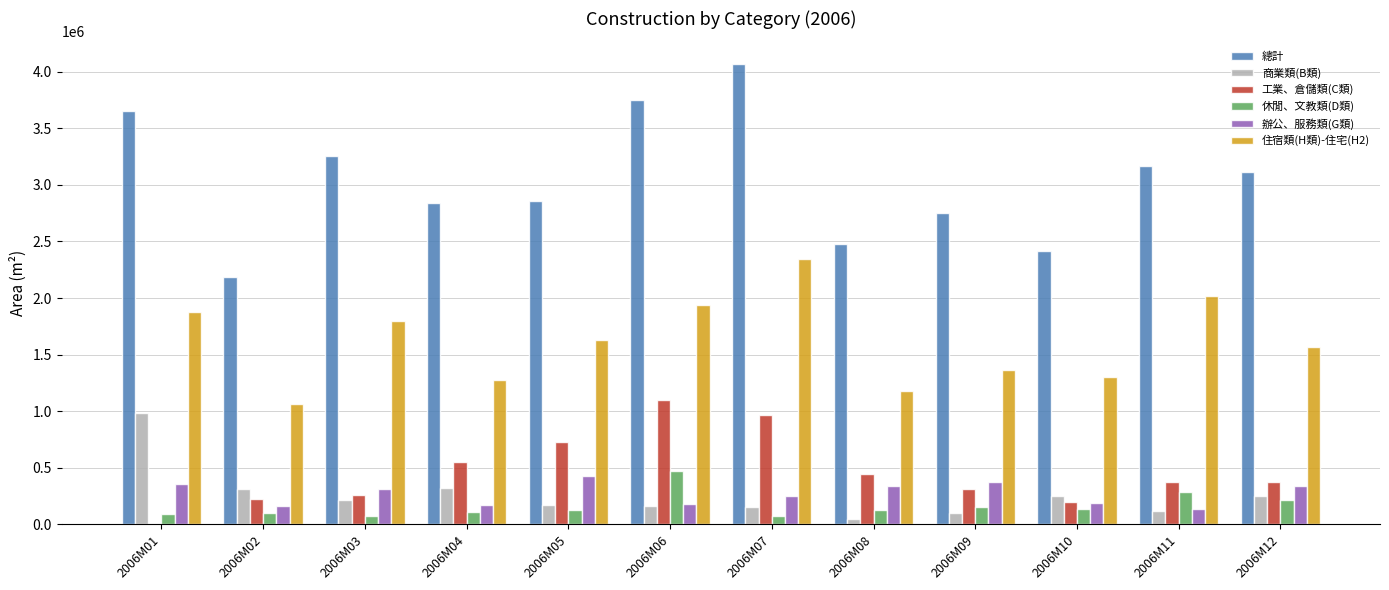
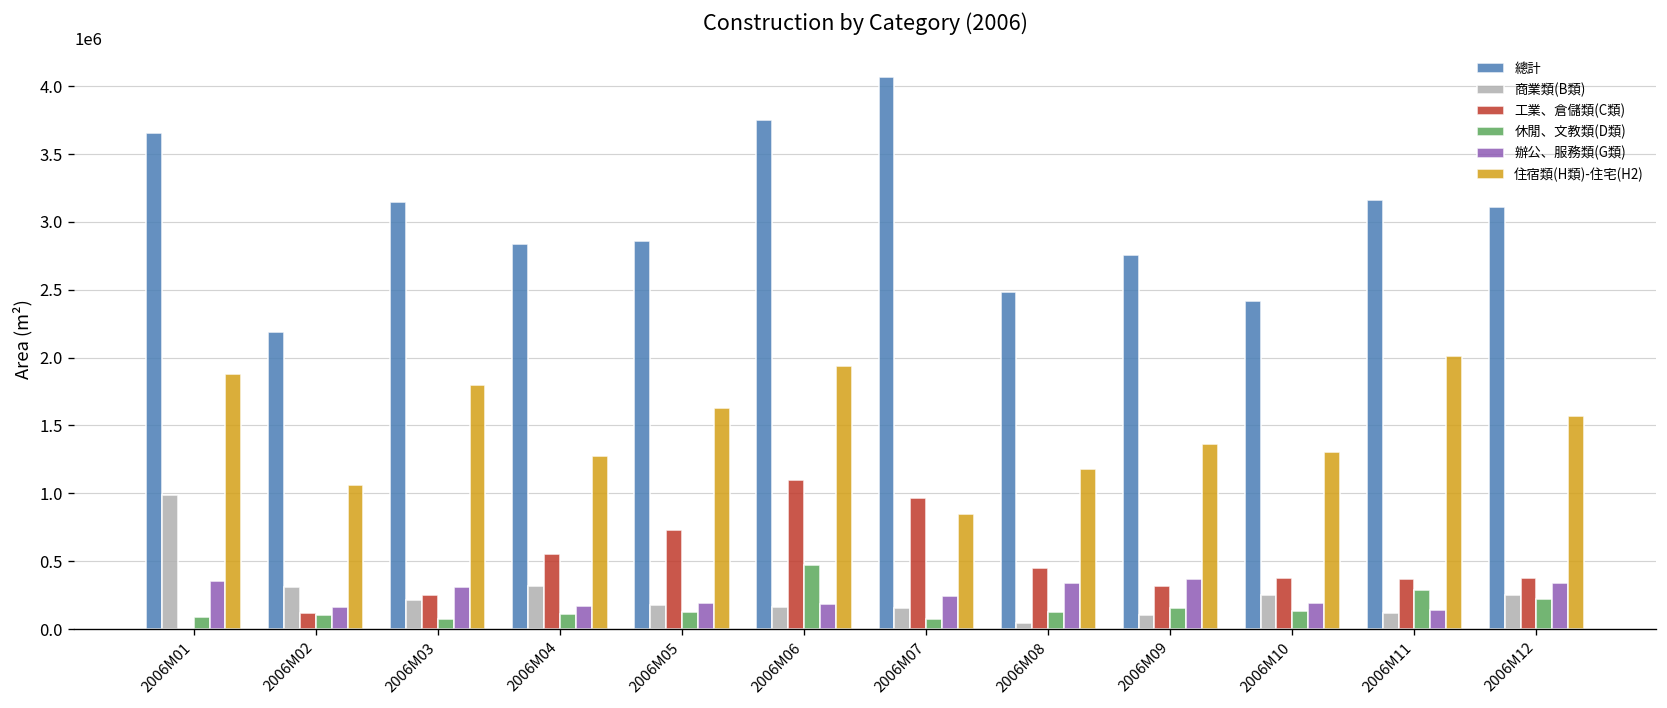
工業、倉儲類(C類), 2006M02: 230000 -> 120000
總計, 2006M03: 3260000 -> 3150000
辦公、服務類(G類), 2006M05: 430000 -> 190000
住宿類(H類)-住宅(H2), 2006M07: 2350000 -> 850000
工業、倉儲類(C類), 2006M10: 190000 -> 380000
